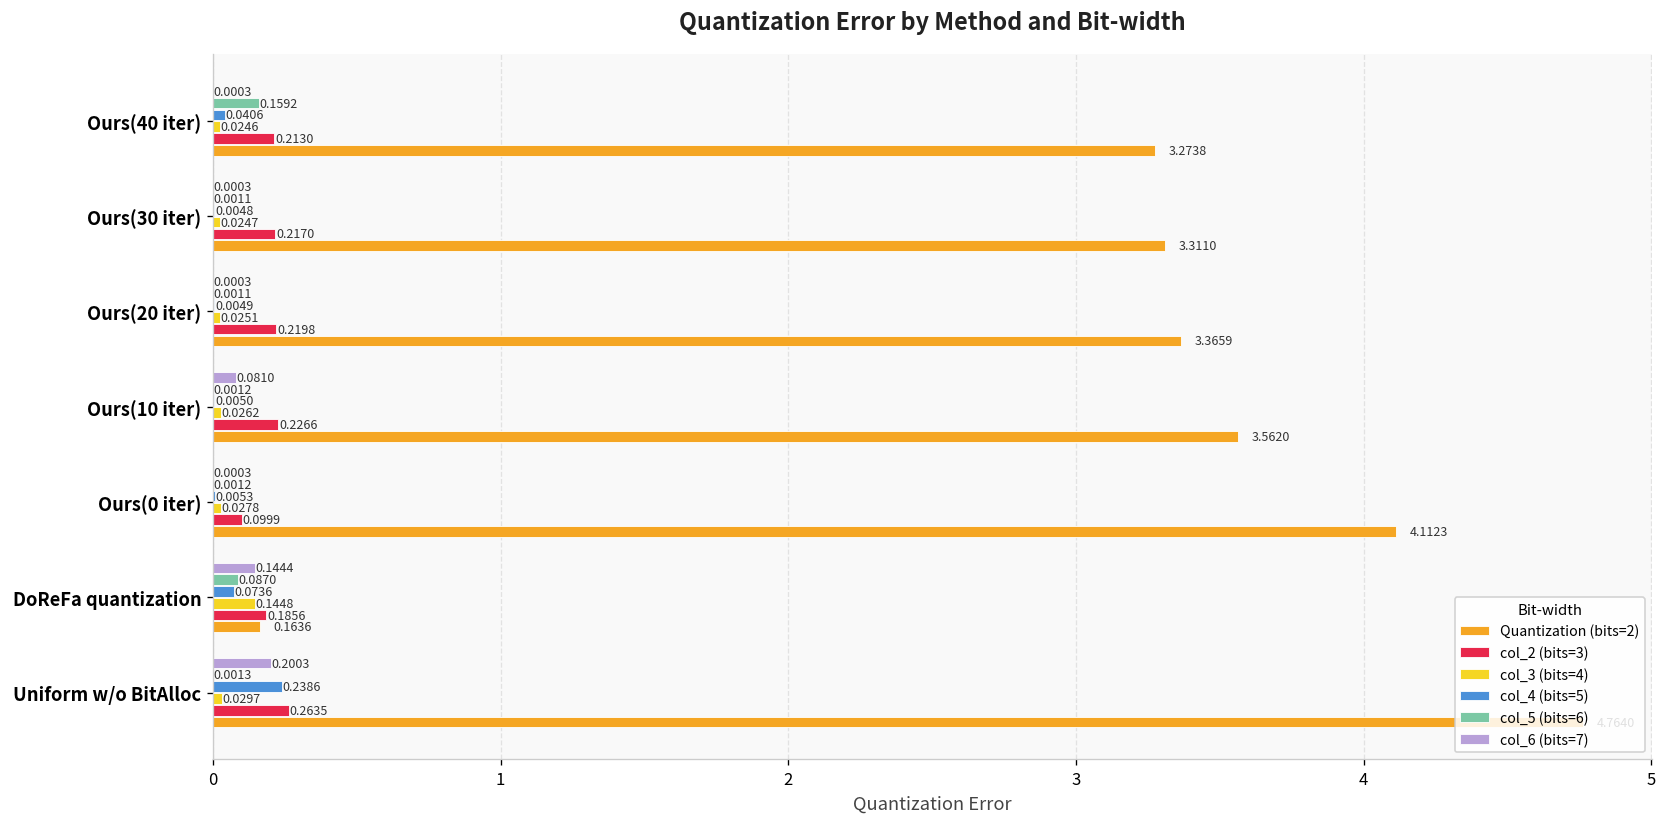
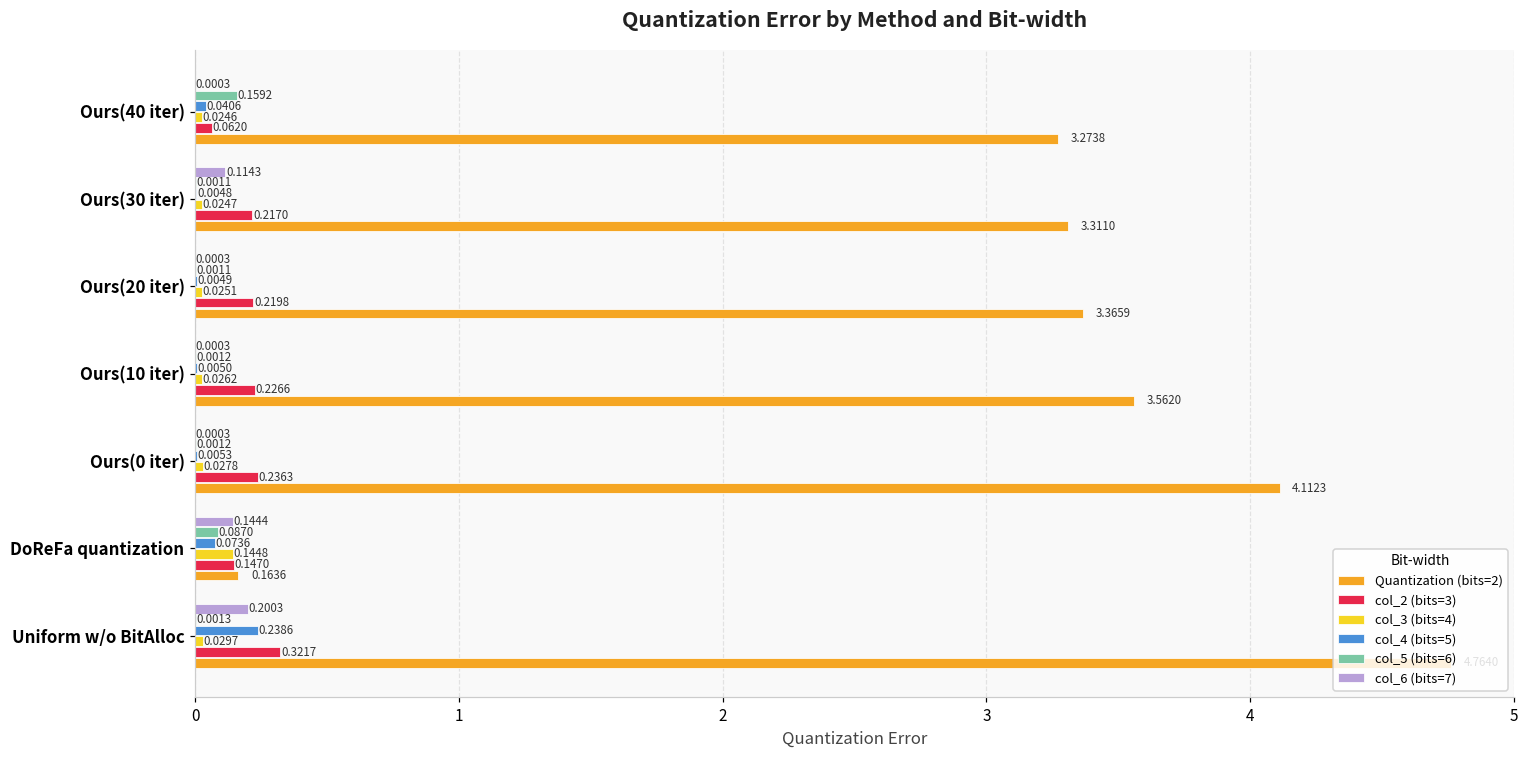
col_2 (bits=3), Ours(40 iter): 0.2130 -> 0.0620
col_6 (bits=7), Ours(30 iter): 0.0003 -> 0.1143
col_6 (bits=7), Ours(10 iter): 0.0810 -> 0.0003
col_2 (bits=3), Ours(0 iter): 0.0999 -> 0.2363
col_2 (bits=3), DoReFa quantization: 0.1856 -> 0.1470
col_2 (bits=3), Uniform w/o BitAlloc: 0.2635 -> 0.3217
